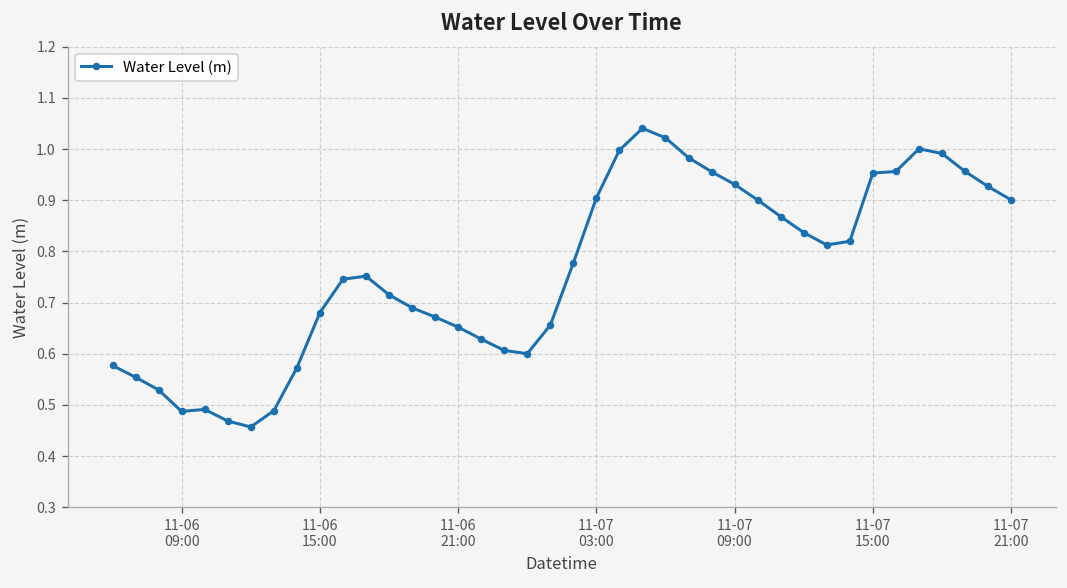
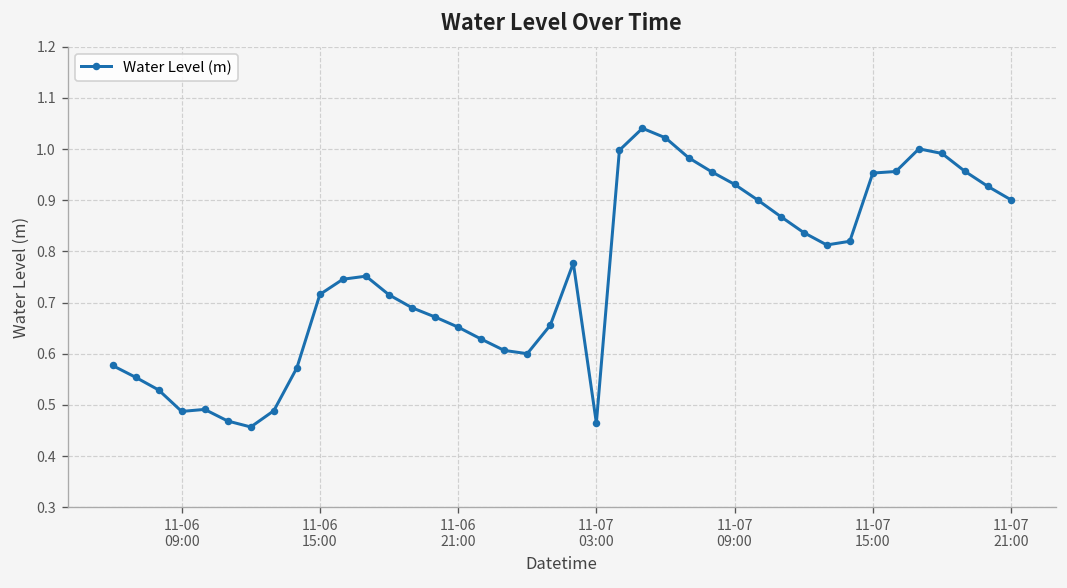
11-06 15:00: 0.68 -> 0.72
11-07 03:00: 0.90 -> 0.46
